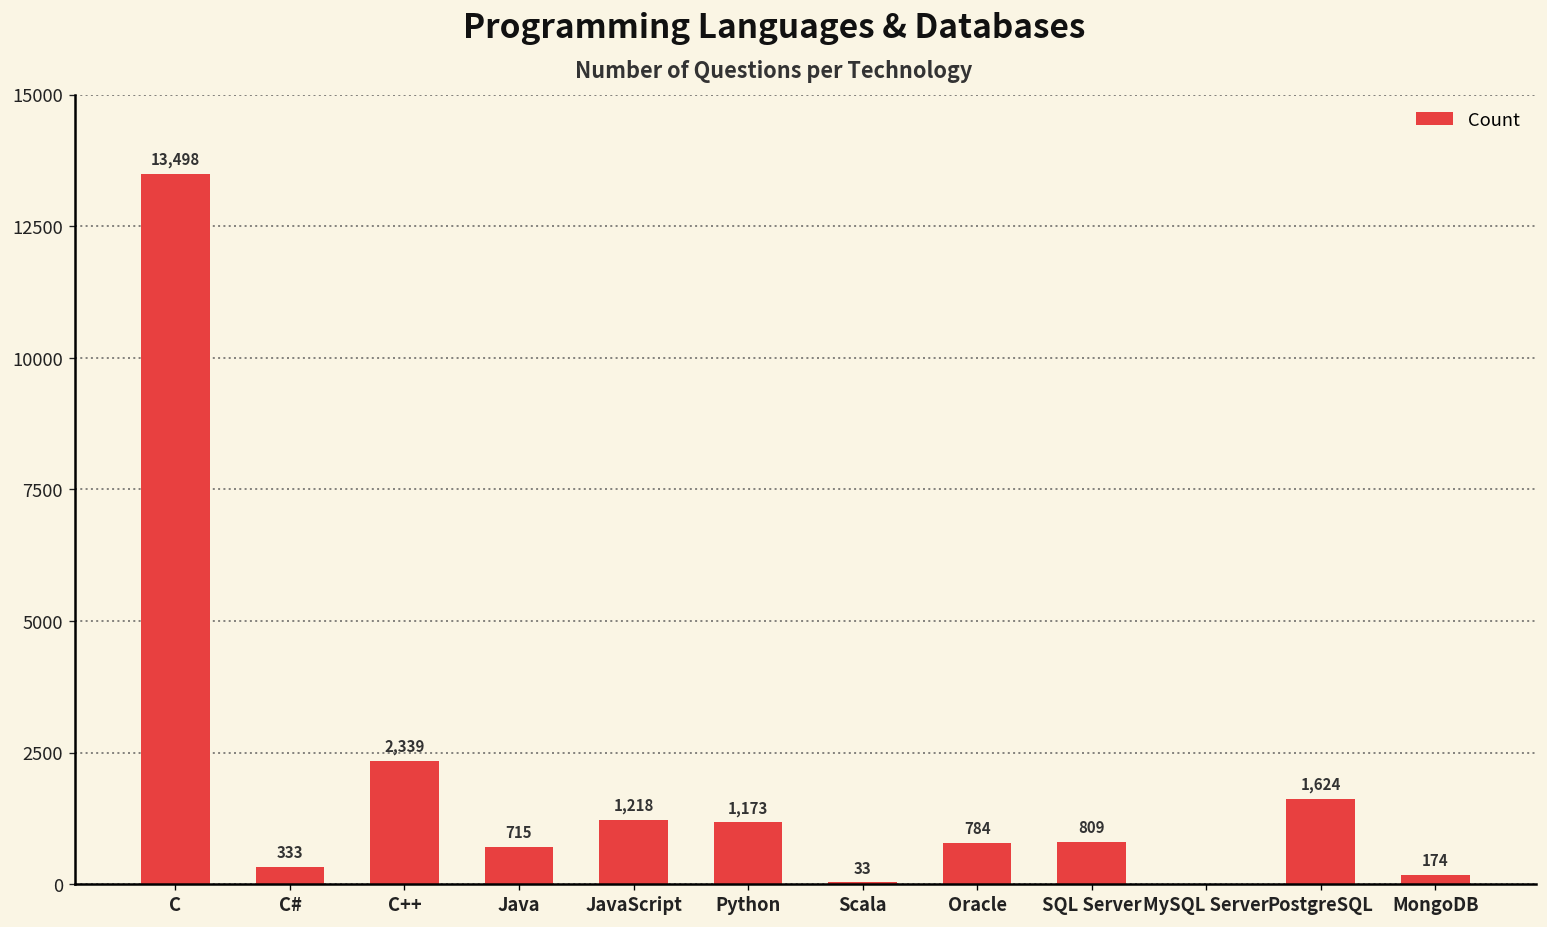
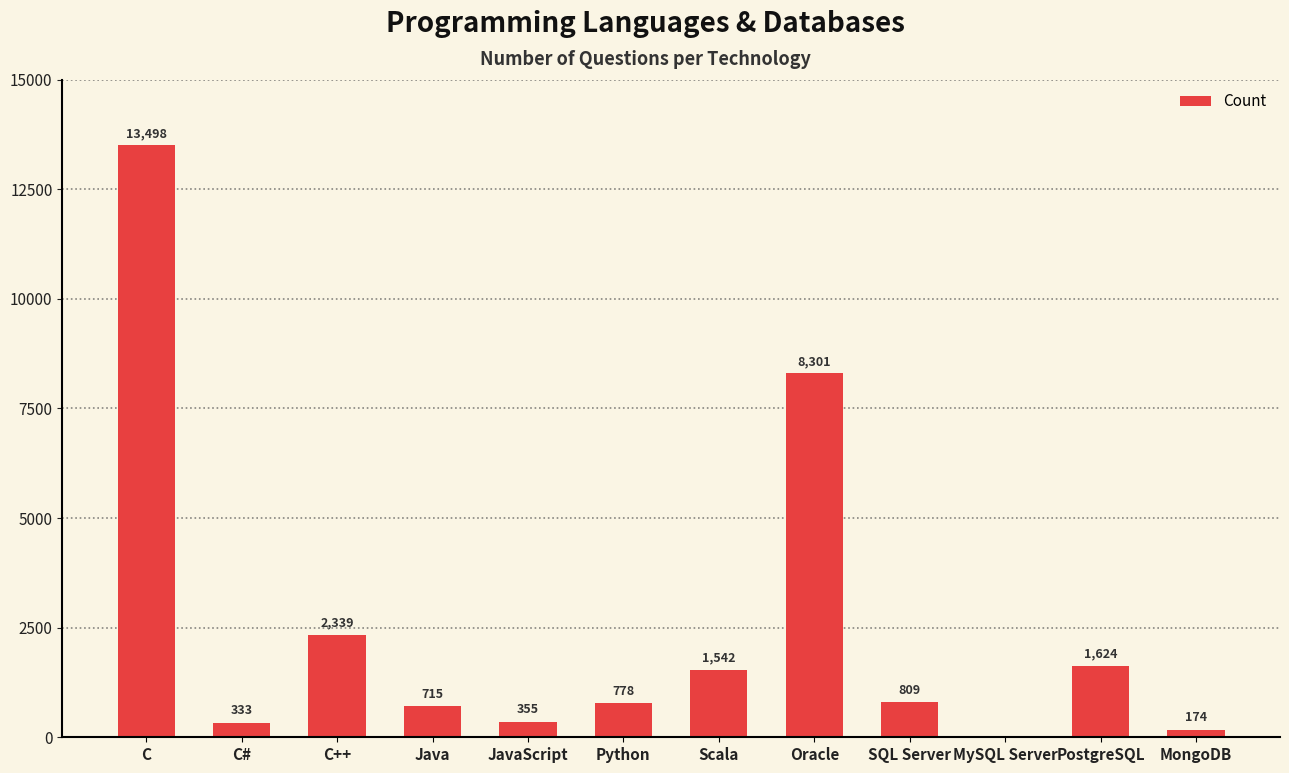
JavaScript: 1,218 -> 355
Python: 1,173 -> 778
Scala: 33 -> 1,542
Oracle: 784 -> 8,301
